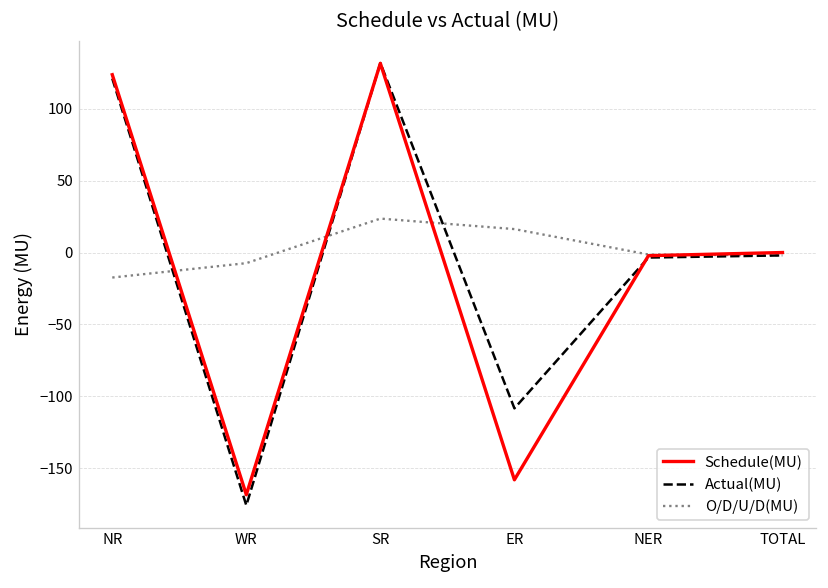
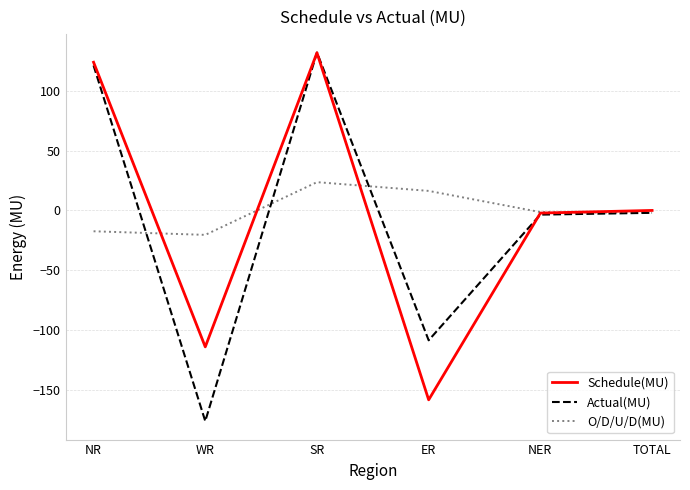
Schedule(MU), WR: -169 -> -114
O/D/U/D(MU), WR: -7 -> -20
